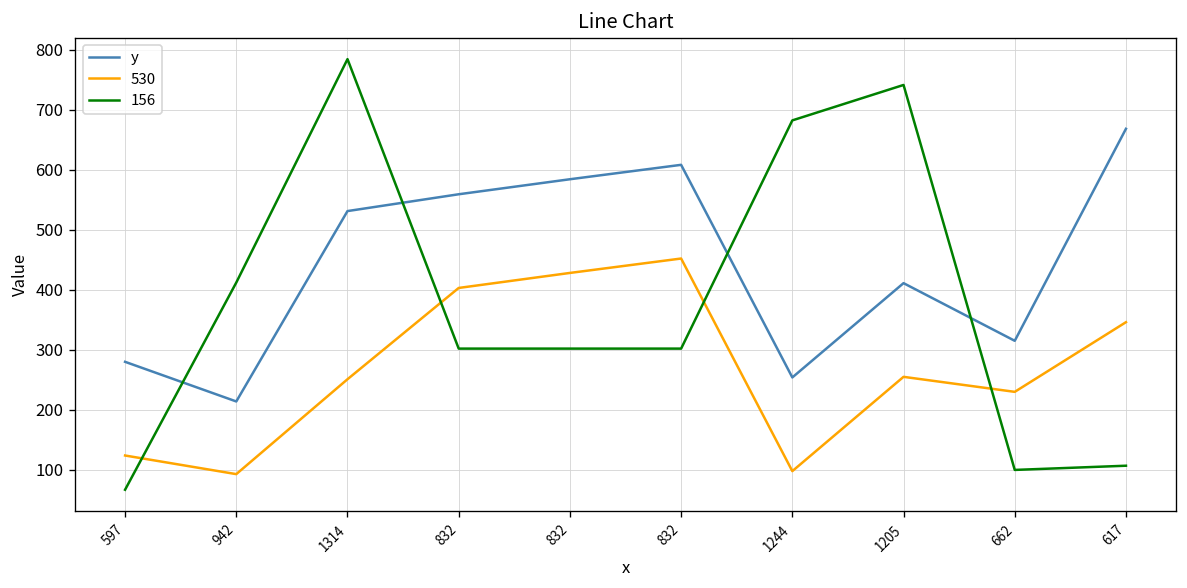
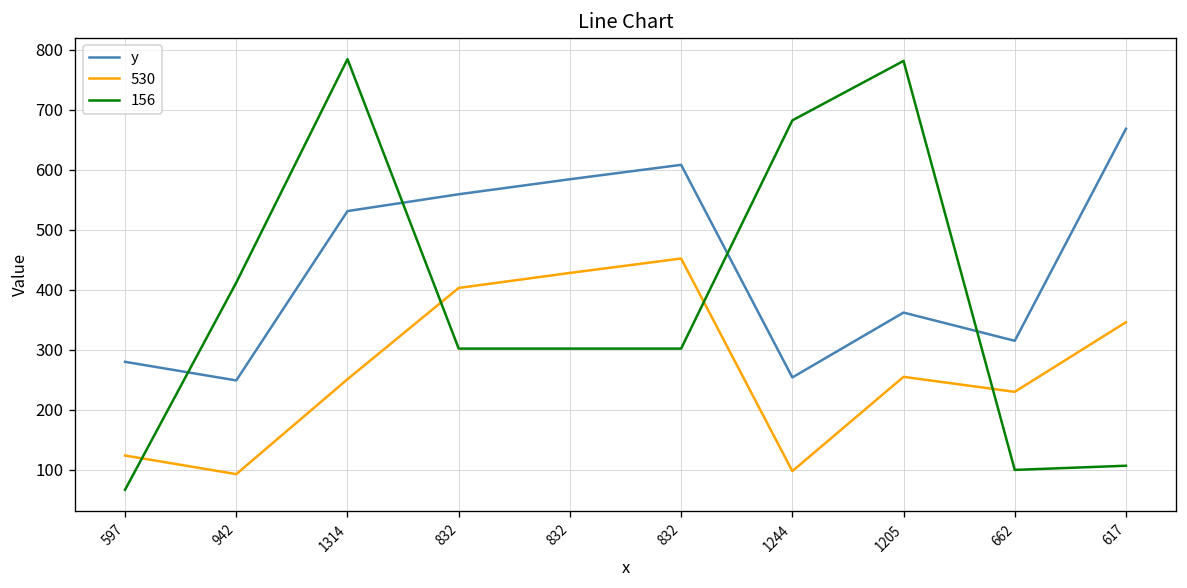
y, 942: 210 -> 250
y, 1205: 410 -> 360
156, 1205: 740 -> 780
